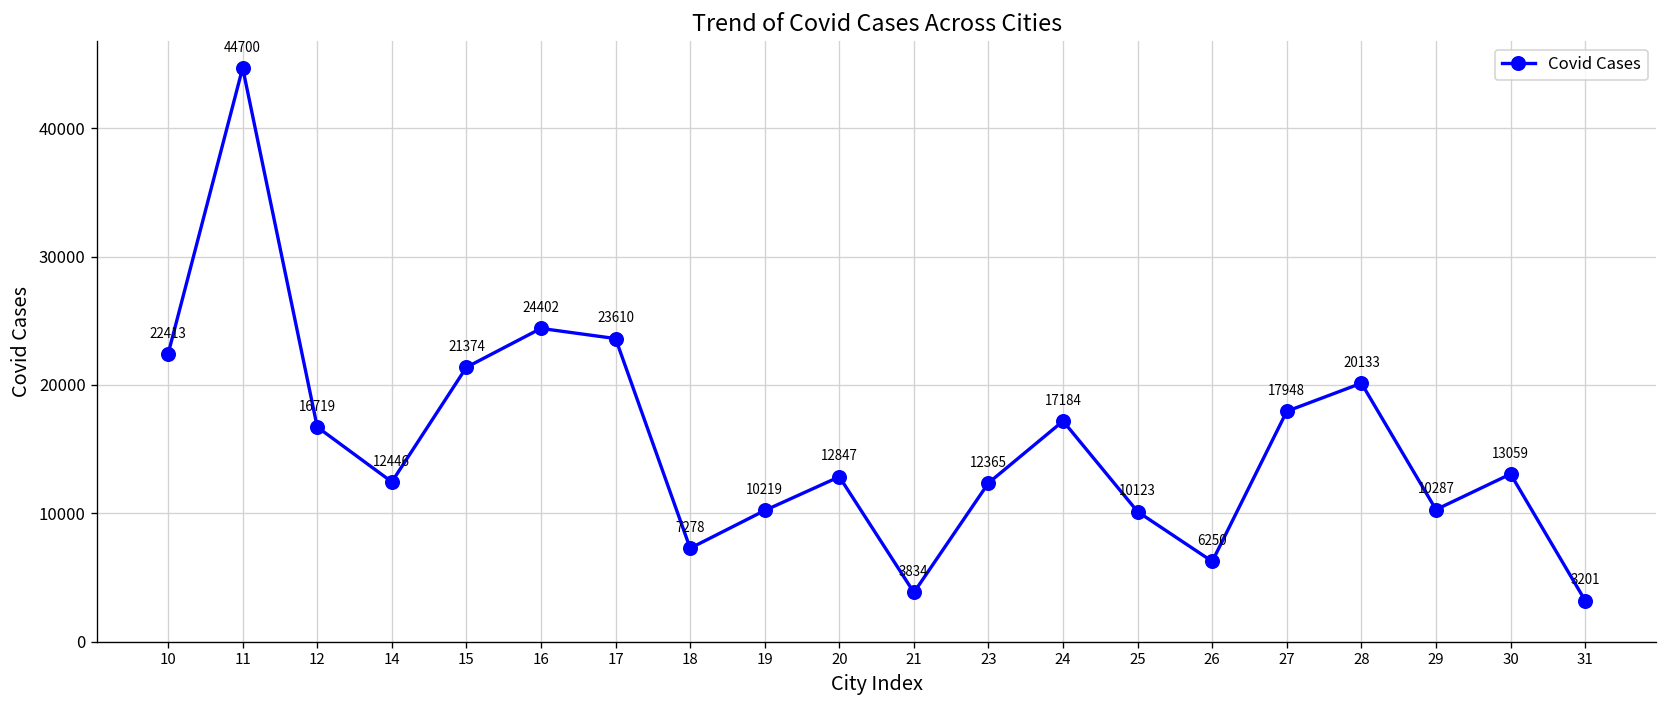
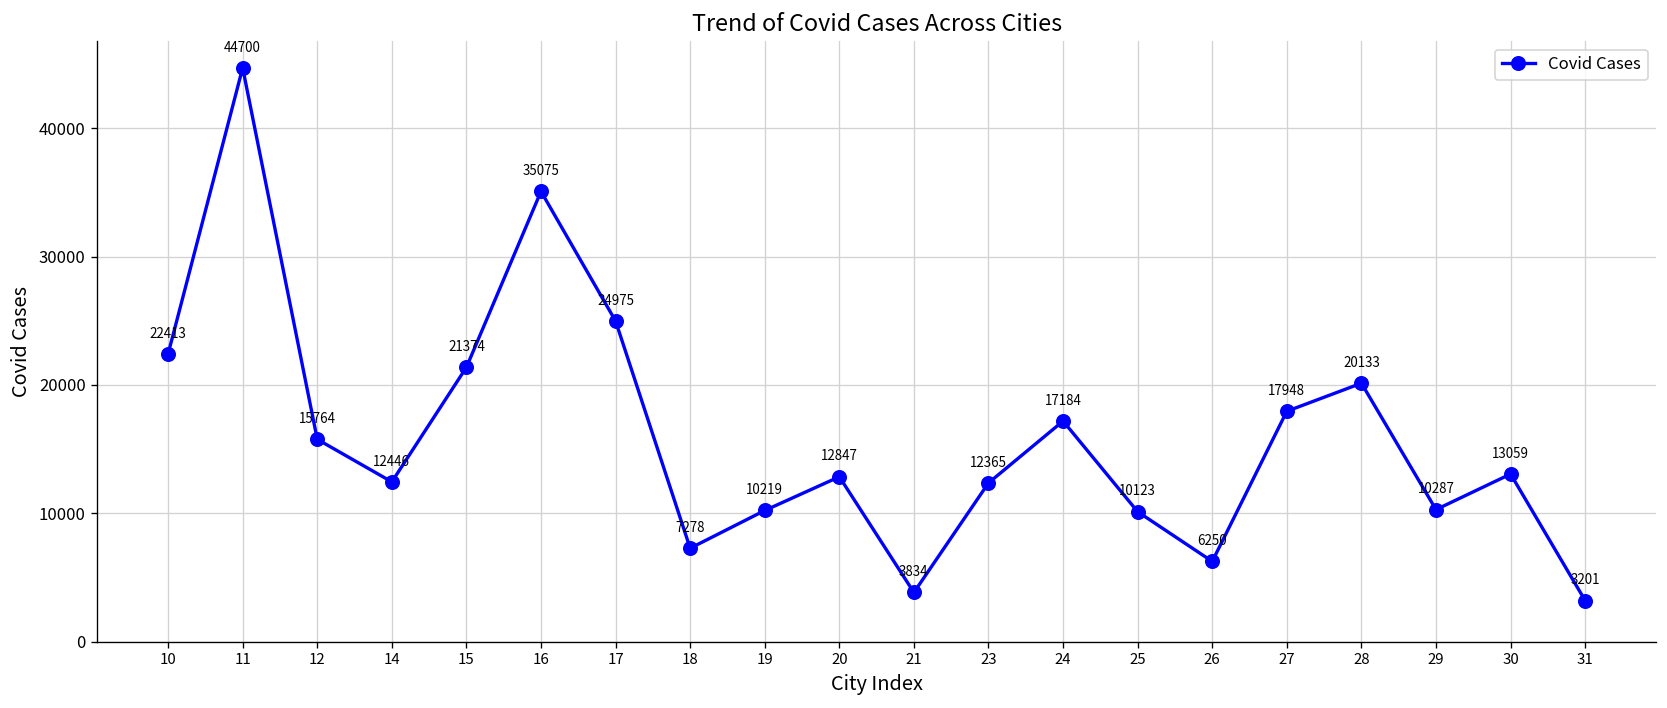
12: 16719 -> 15764
16: 24402 -> 35075
17: 23610 -> 24975
